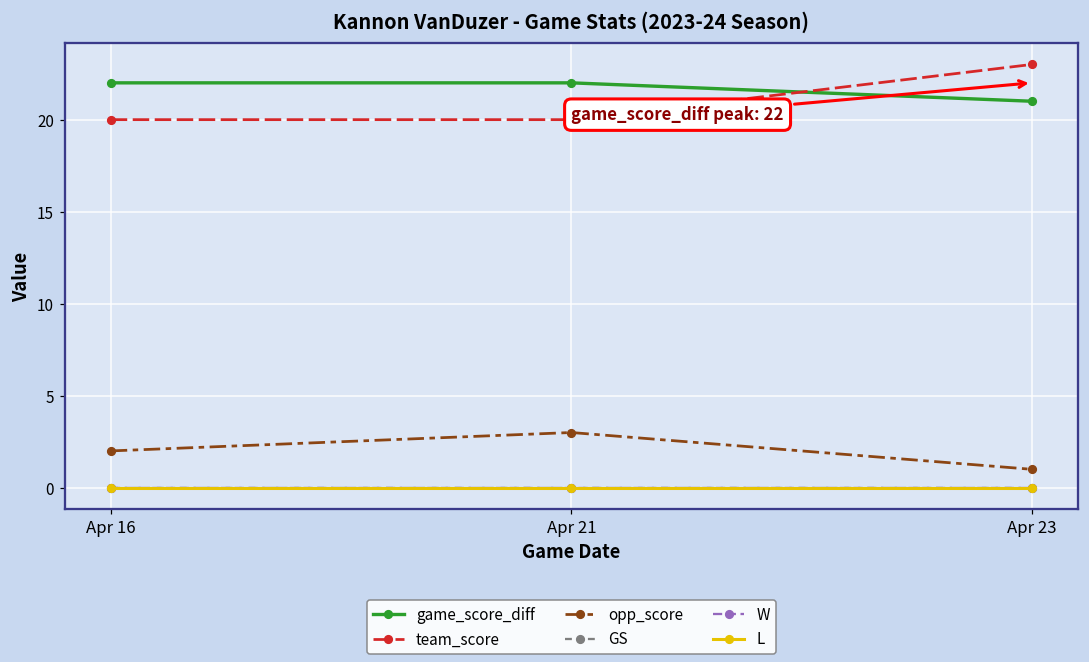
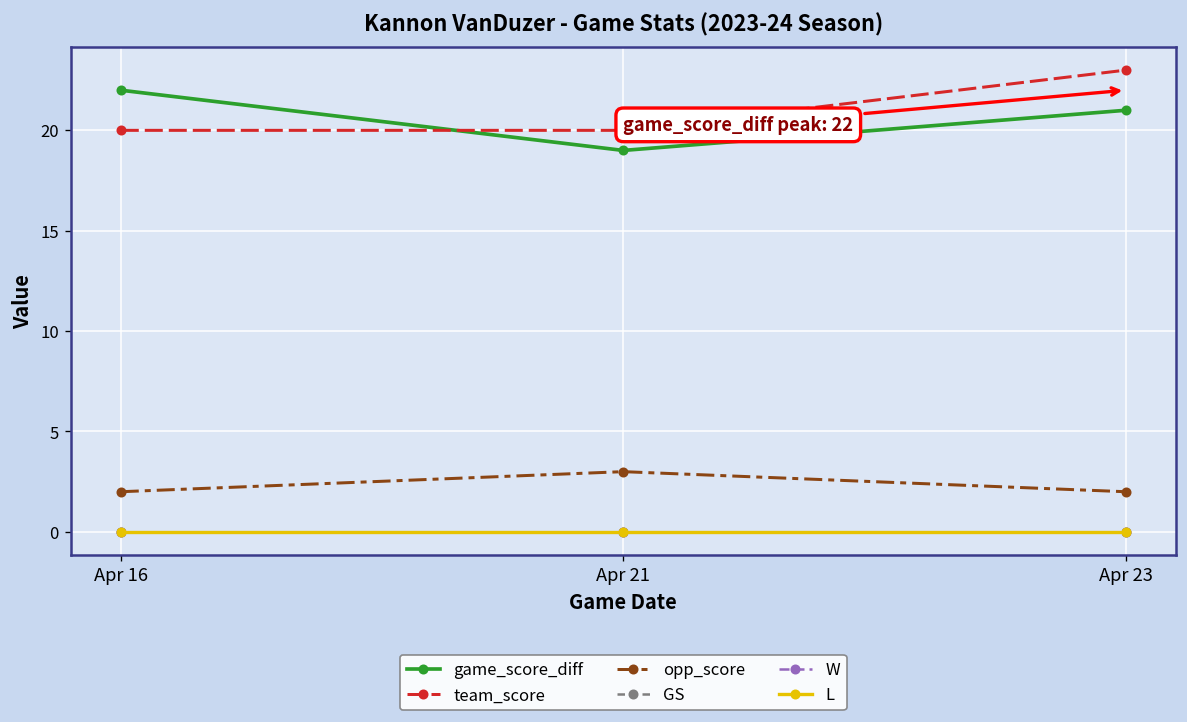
game_score_diff, Apr 21: 22 -> 19
opp_score, Apr 23: 1 -> 2
